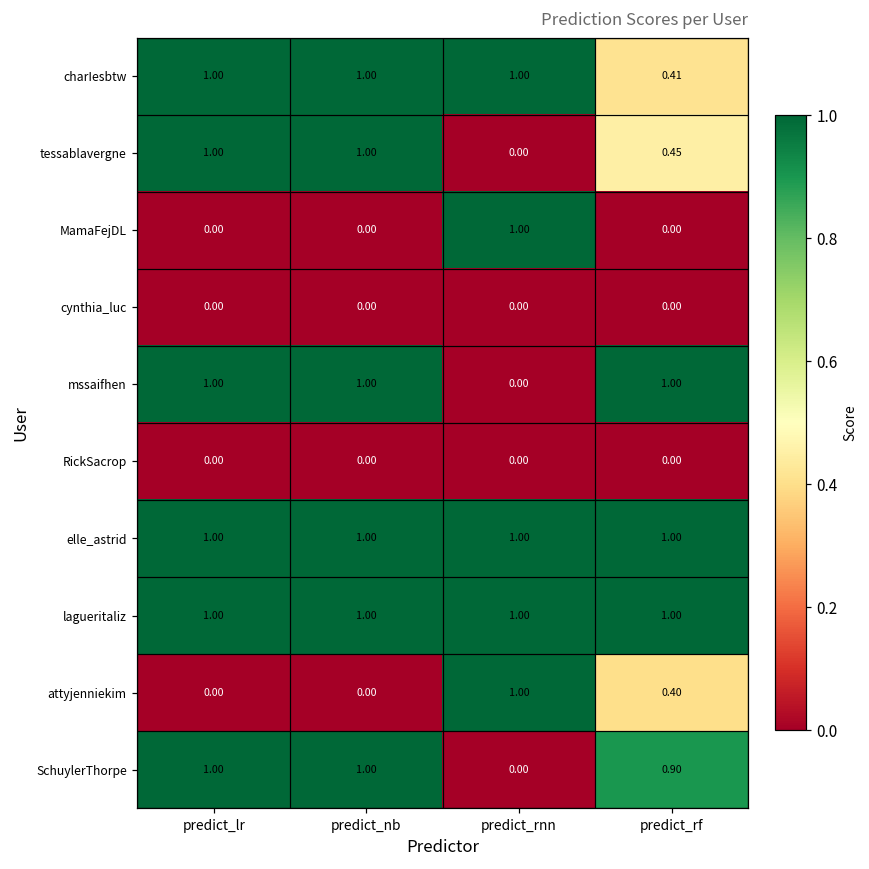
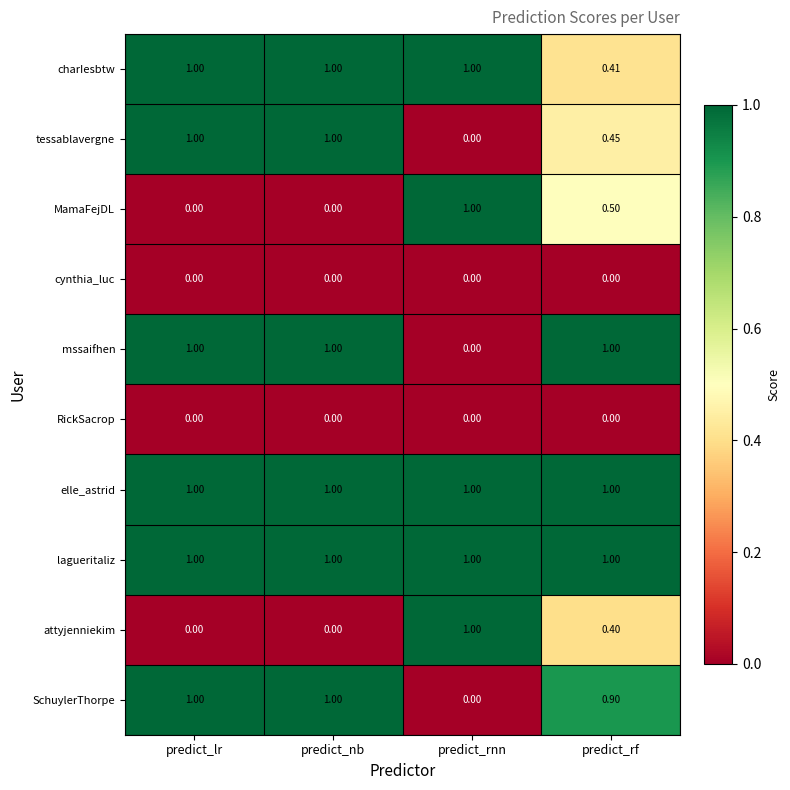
MamaFejDL, predict_rf: 0.00 -> 0.50
